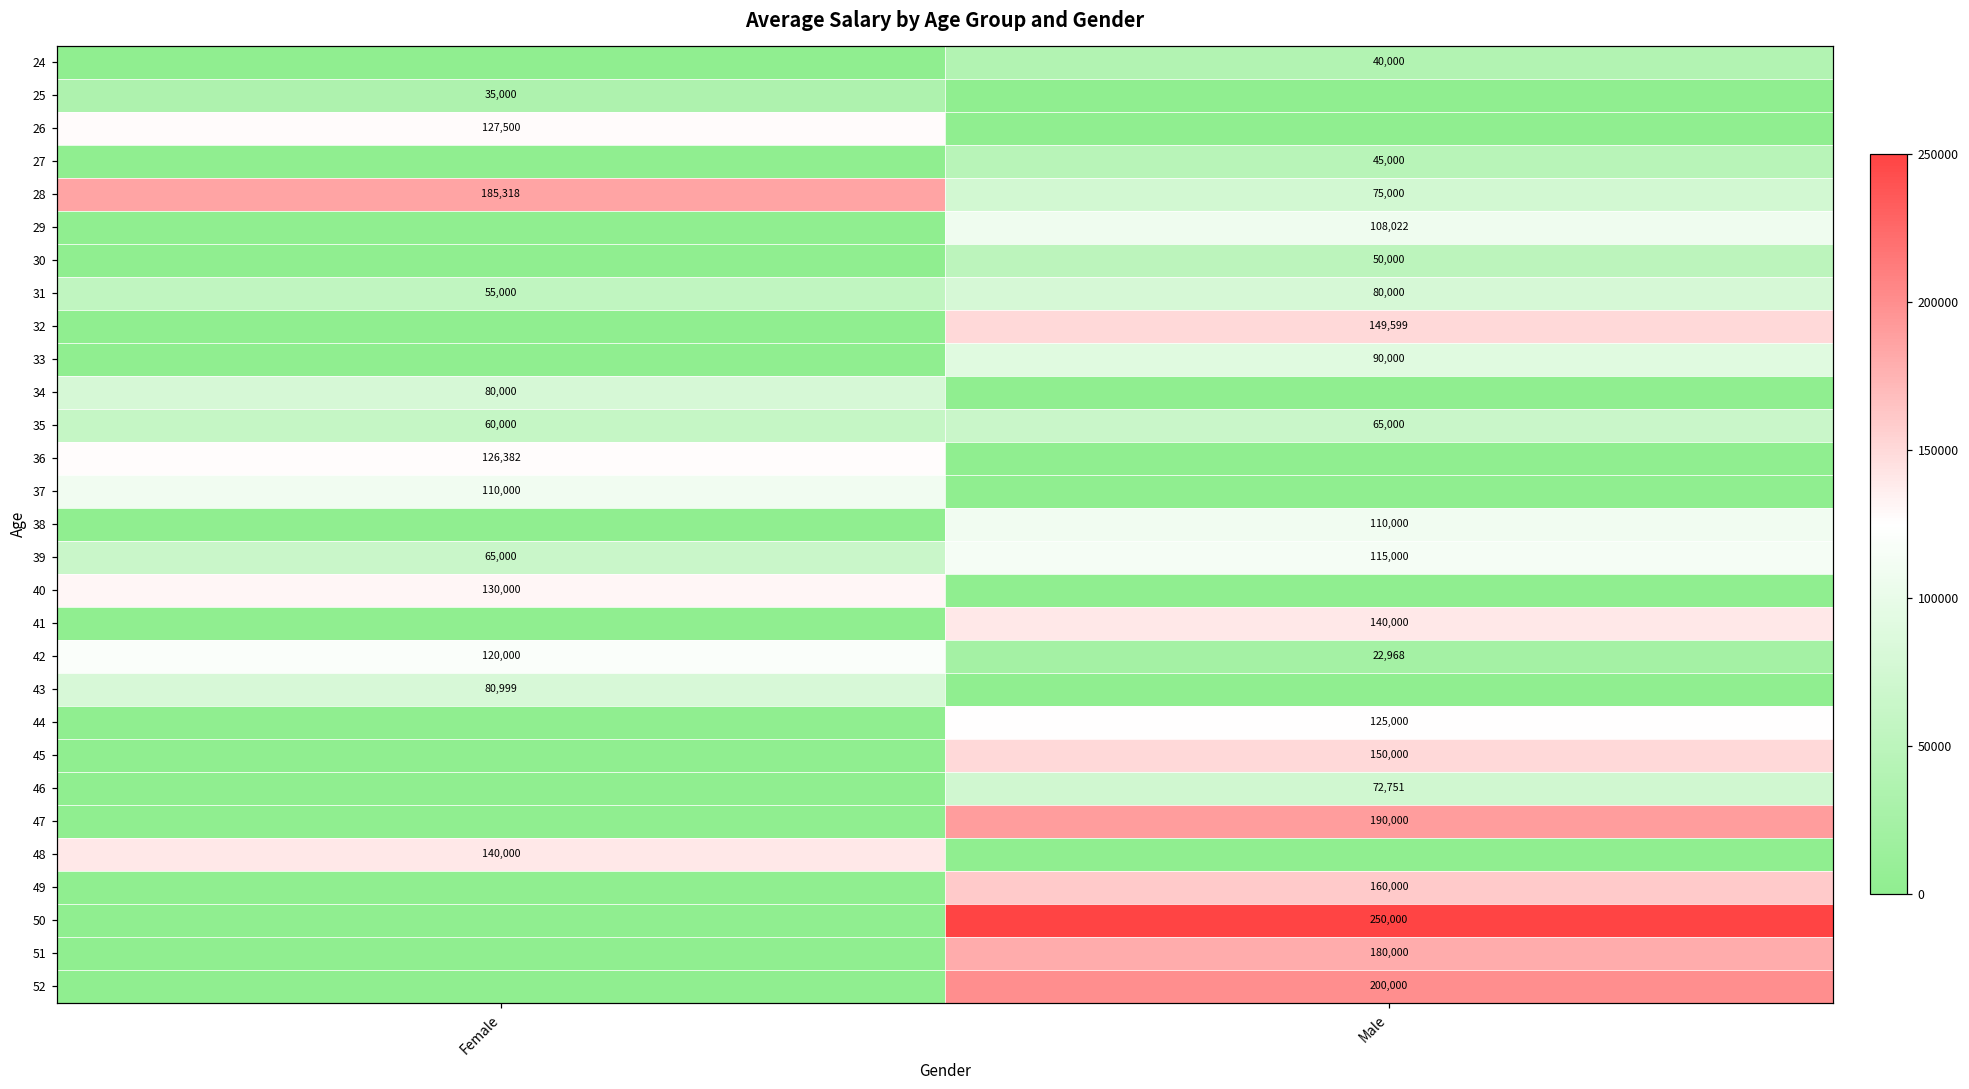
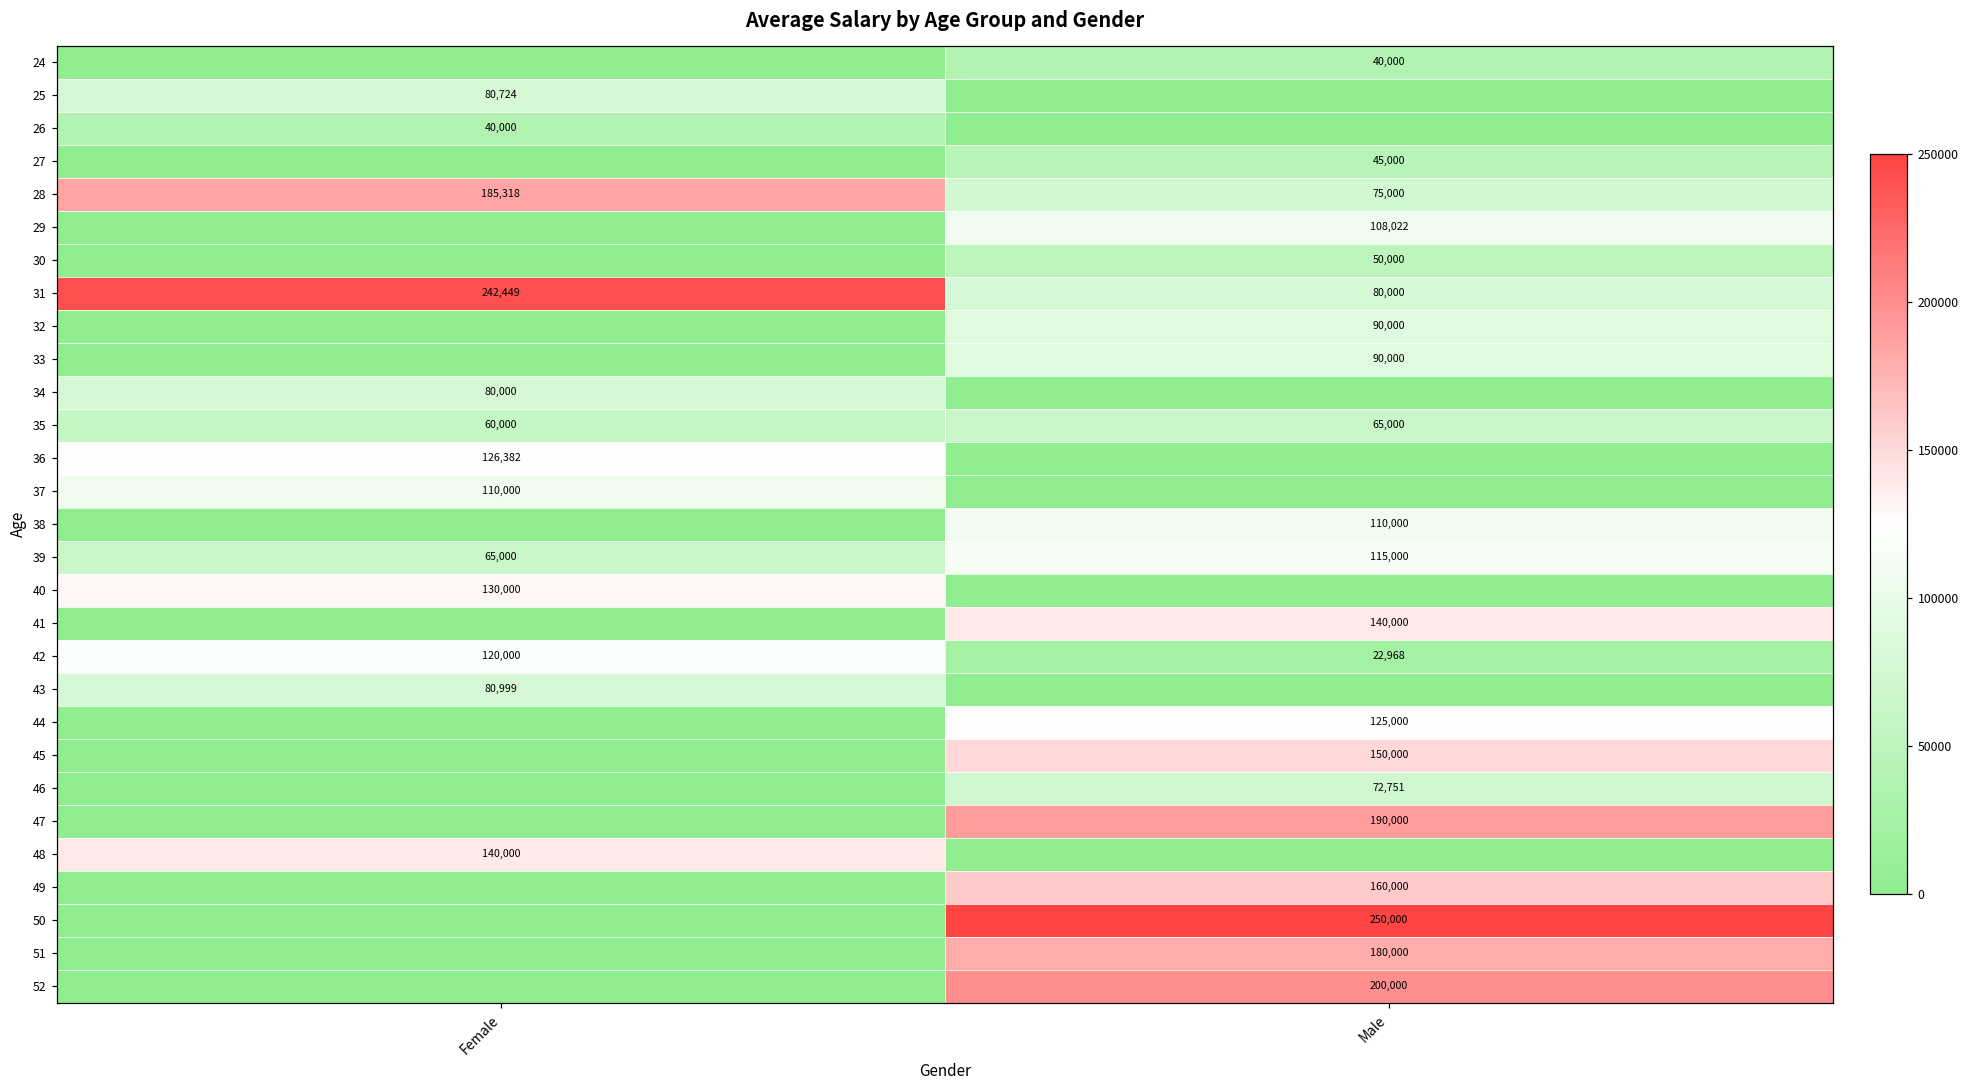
25, Female: 35,000 -> 80,724
26, Female: 127,500 -> 40,000
31, Female: 55,000 -> 242,449
32, Male: 149,599 -> 90,000
